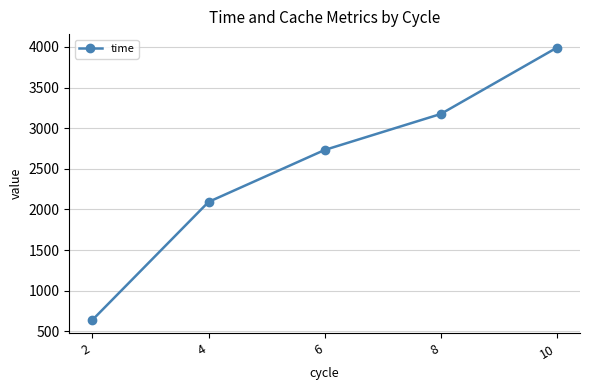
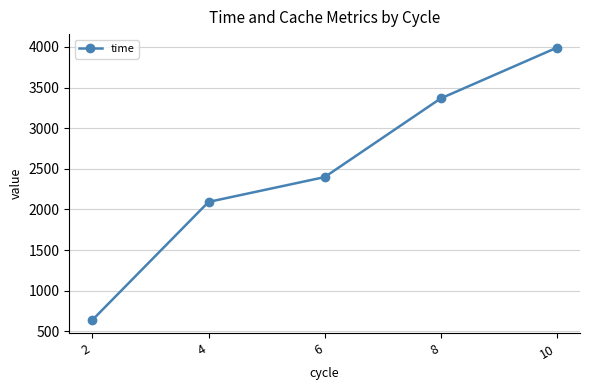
6: 2700 -> 2400
8: 3200 -> 3400
